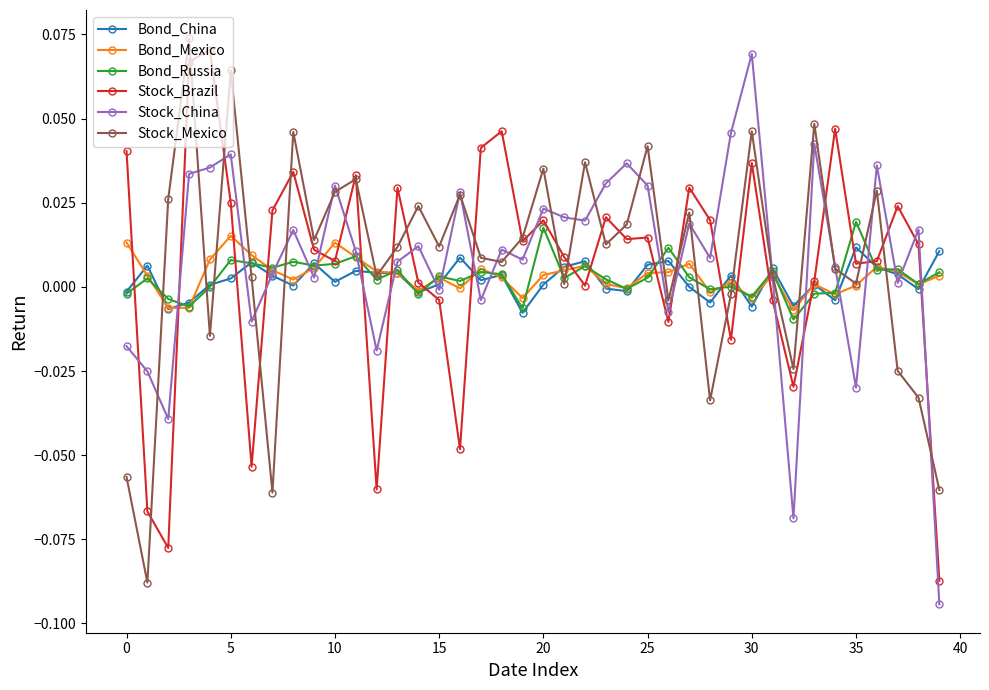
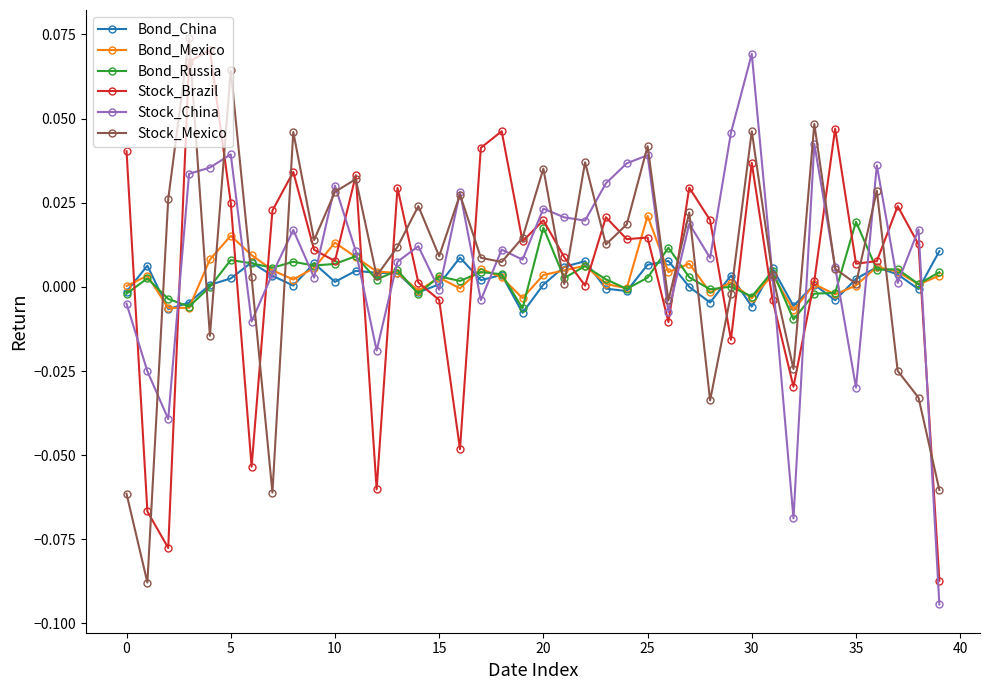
Bond_Mexico, 0: 0.013 -> 0.000
Stock_China, 0: -0.018 -> -0.005
Stock_Mexico, 0: -0.056 -> -0.061
Stock_Mexico, 15: 0.012 -> 0.009
Bond_Mexico, 25: 0.004 -> 0.021
Stock_China, 25: 0.030 -> 0.039
Bond_China, 35: 0.012 -> 0.002
